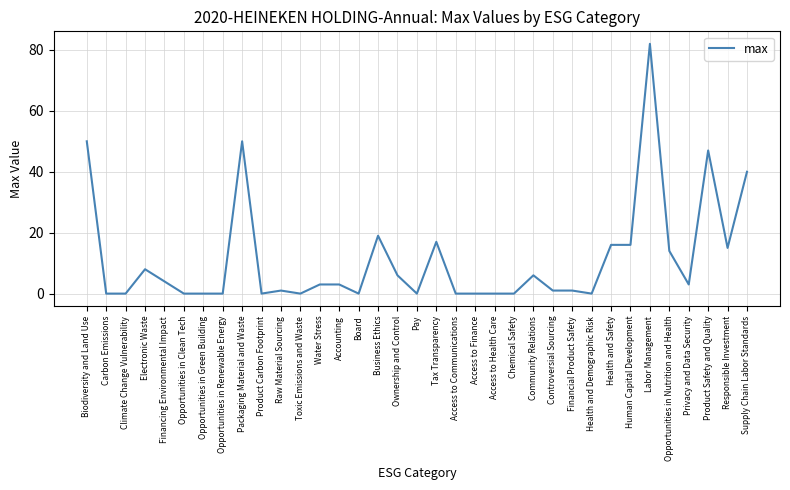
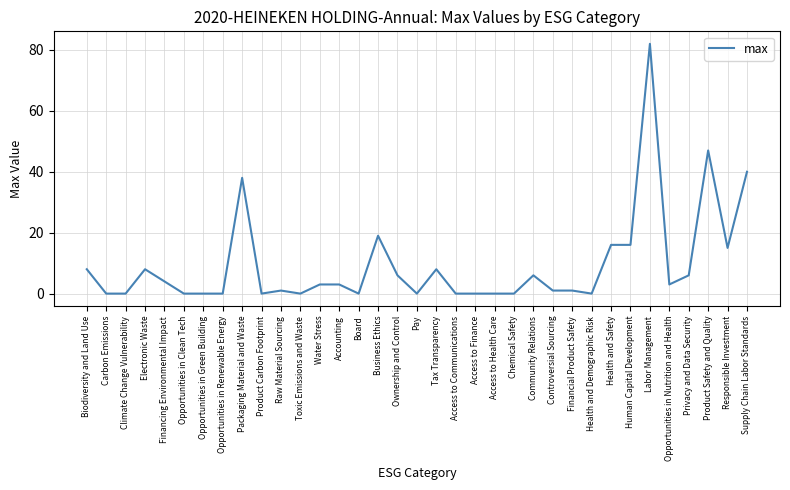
Biodiversity and Land Use: 50 -> 8
Packaging Material and Waste: 50 -> 38
Tax Transparency: 17 -> 8
Opportunities in Nutrition and Health: 14 -> 3
Privacy and Data Security: 3 -> 6
